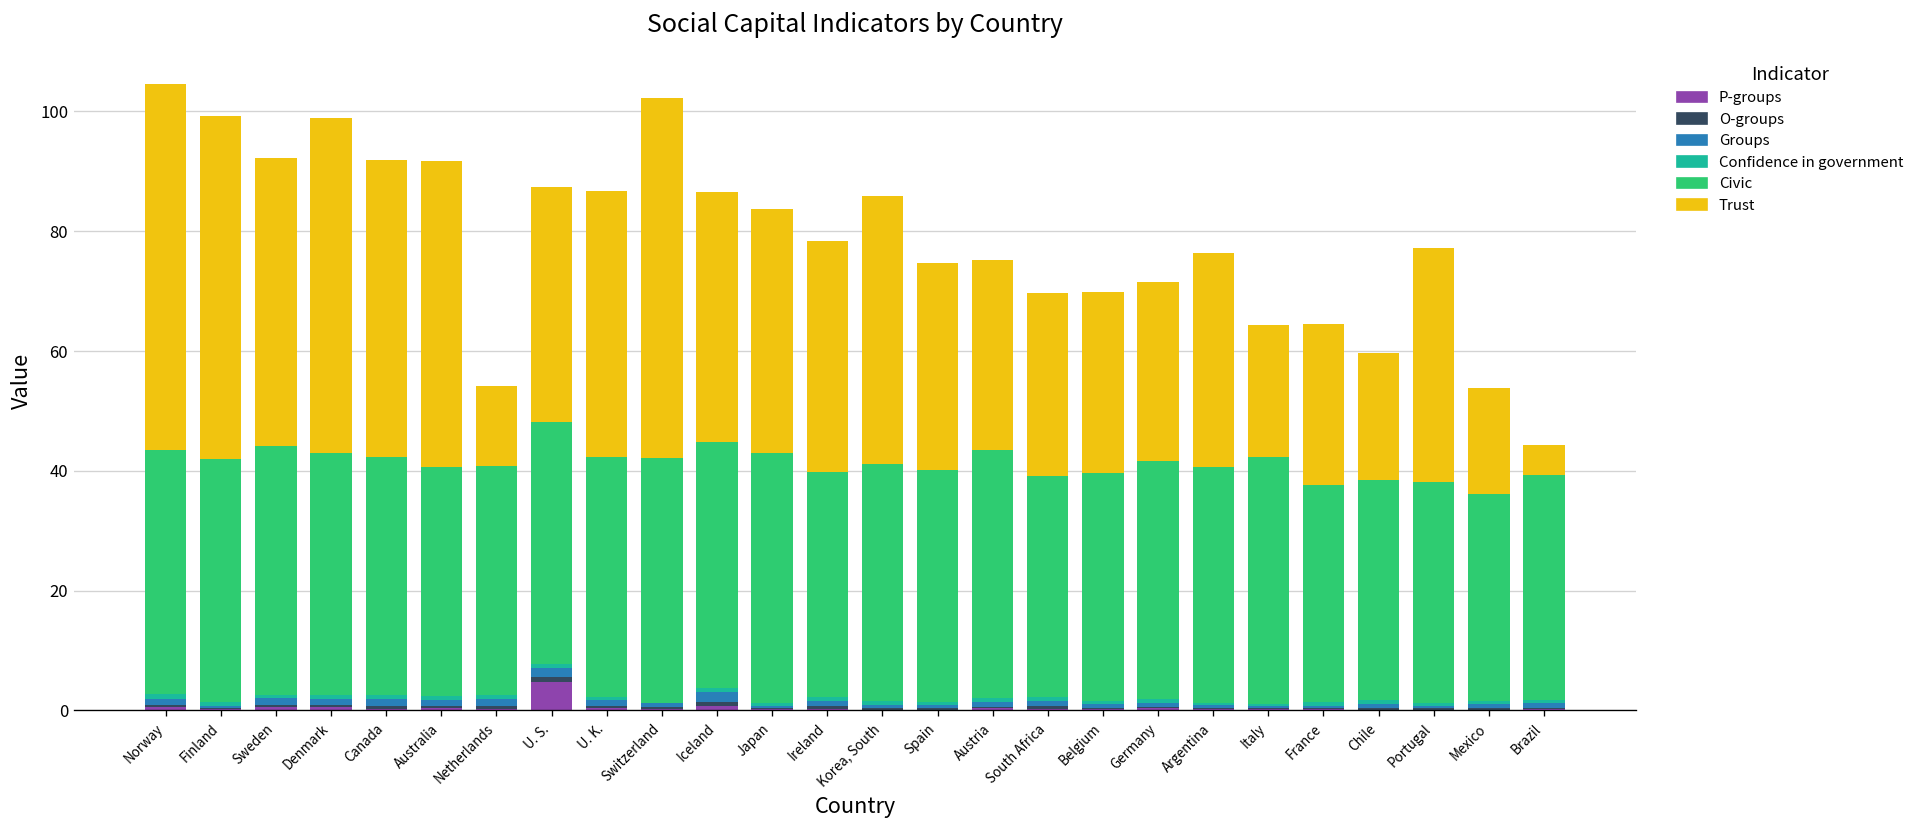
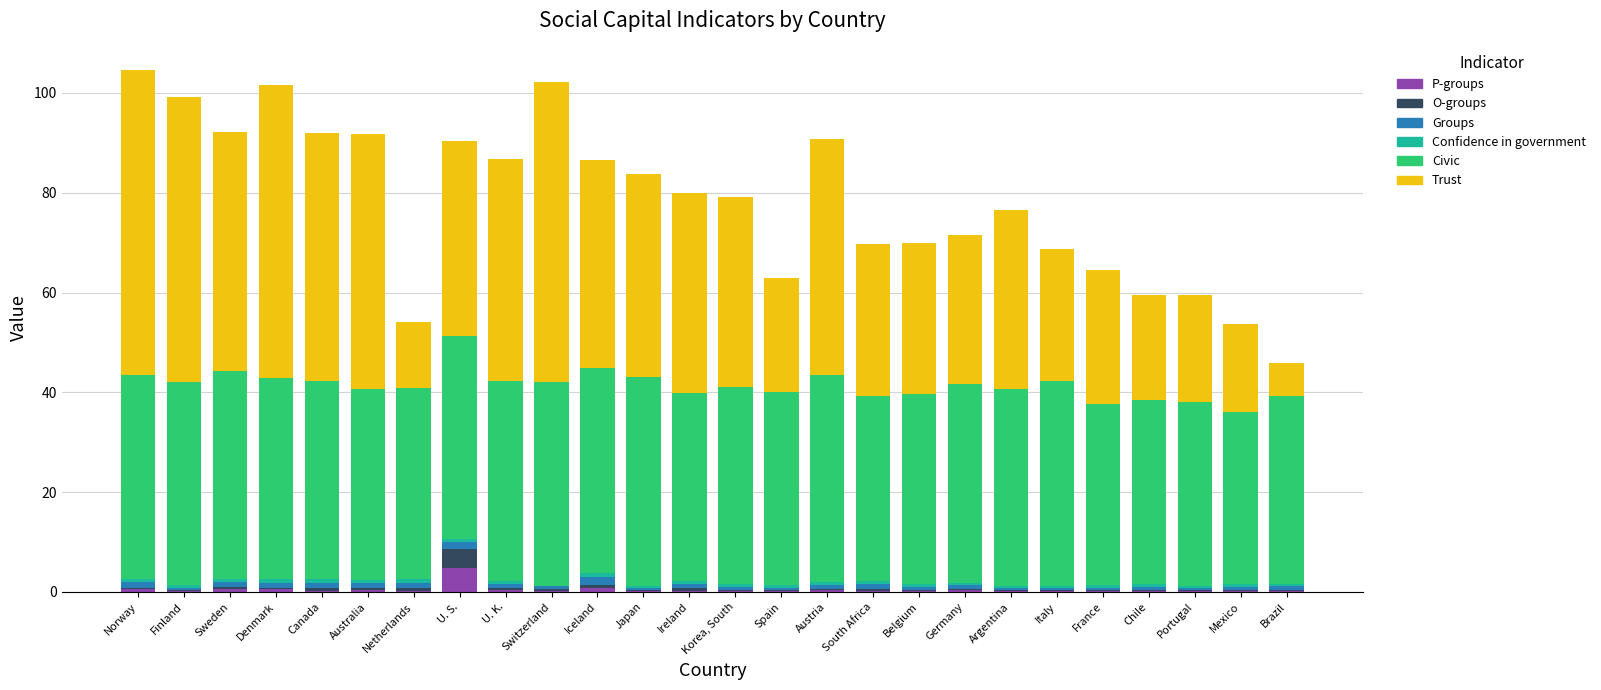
Trust, Denmark: 56 -> 59
O-groups, U. S.: 1 -> 4
Trust, Ireland: 39 -> 40
Trust, Korea, South: 45 -> 38
Trust, Spain: 35 -> 23
Trust, Austria: 32 -> 47
Trust, Italy: 22 -> 26
Trust, Portugal: 39 -> 21
Trust, Brazil: 5 -> 7
